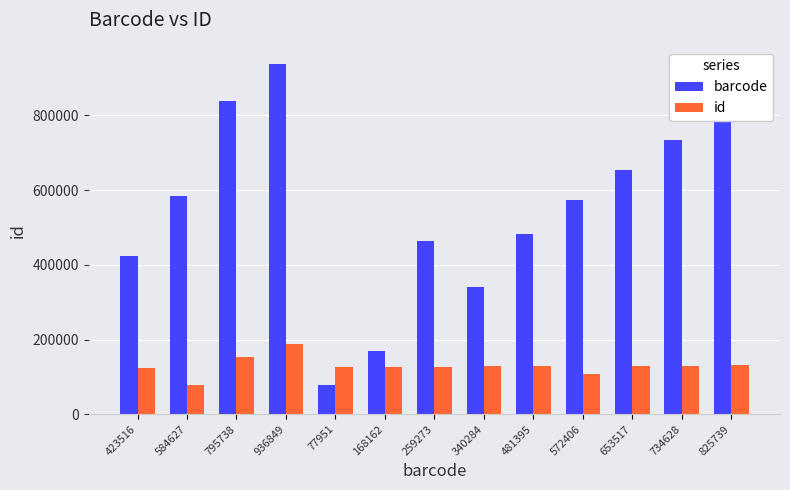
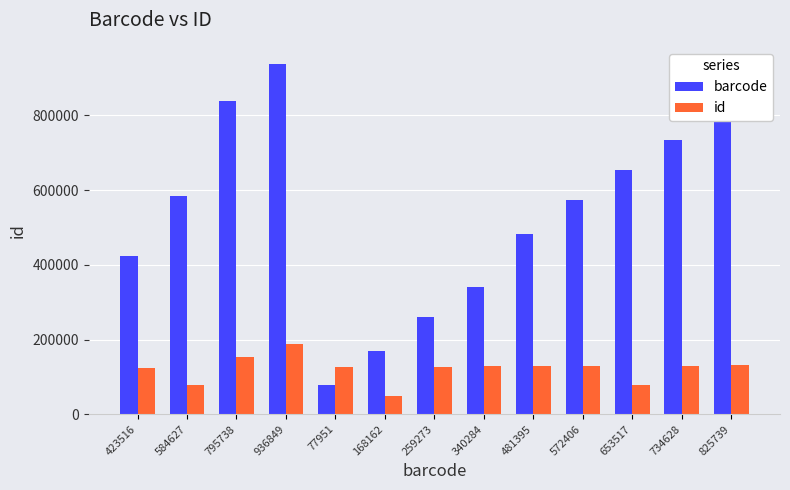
id, 168162: 130000 -> 50000
barcode, 259273: 460000 -> 260000
id, 572406: 110000 -> 130000
id, 653517: 130000 -> 80000
